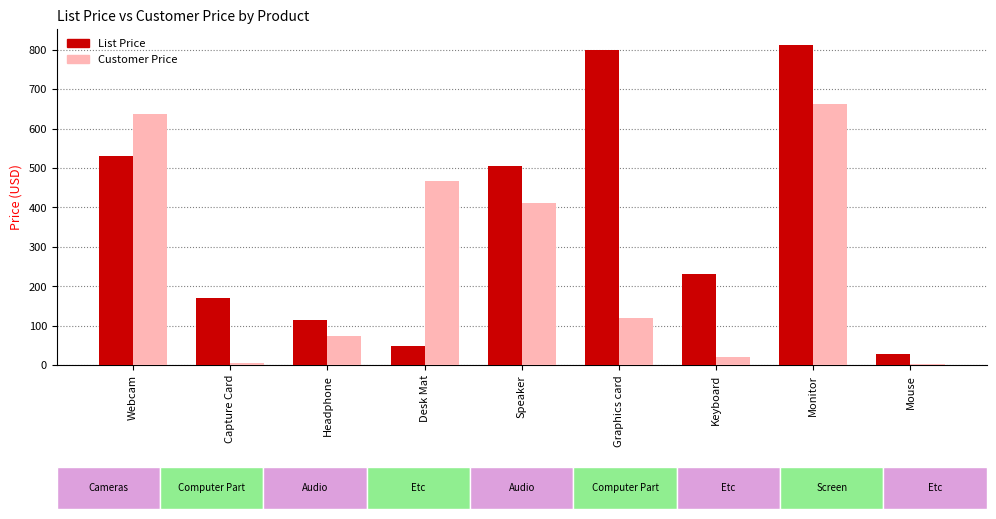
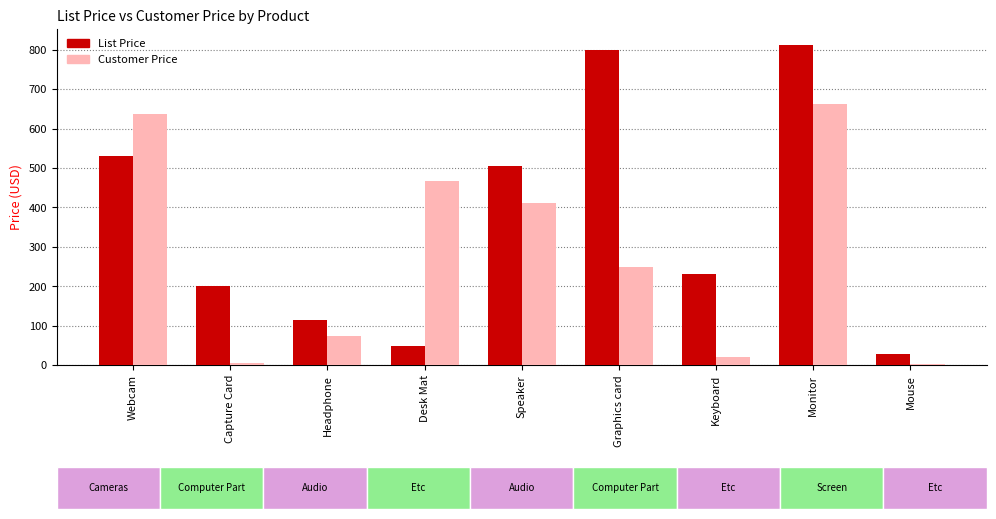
List Price, Capture Card: 170 -> 200
Customer Price, Graphics card: 120 -> 250
